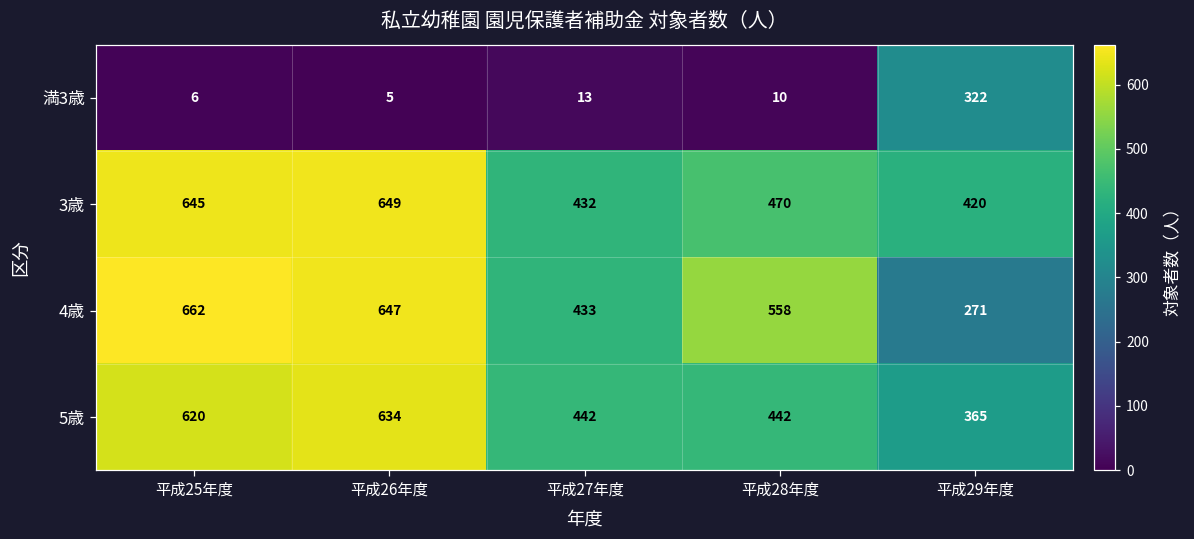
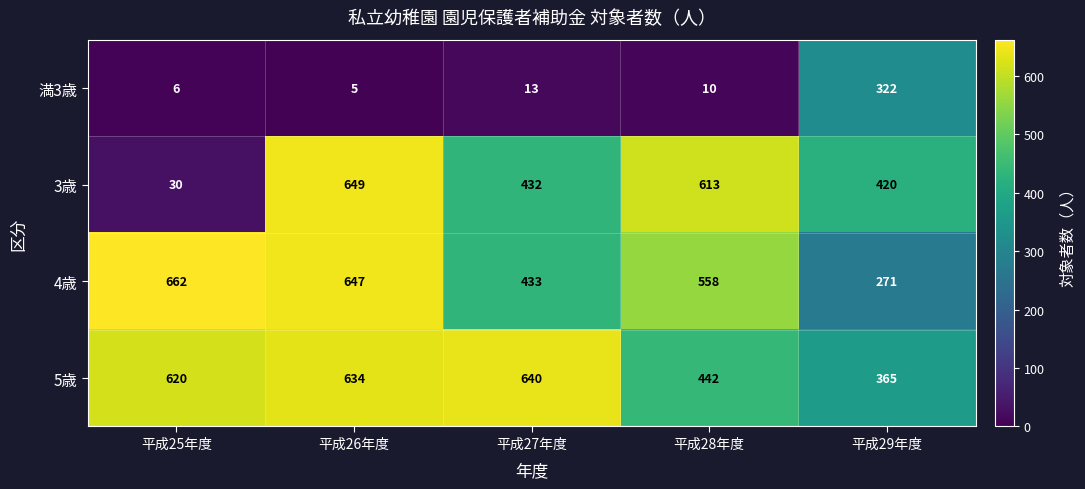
3歳, 平成25年度: 645 -> 30
3歳, 平成28年度: 470 -> 613
5歳, 平成27年度: 442 -> 640
